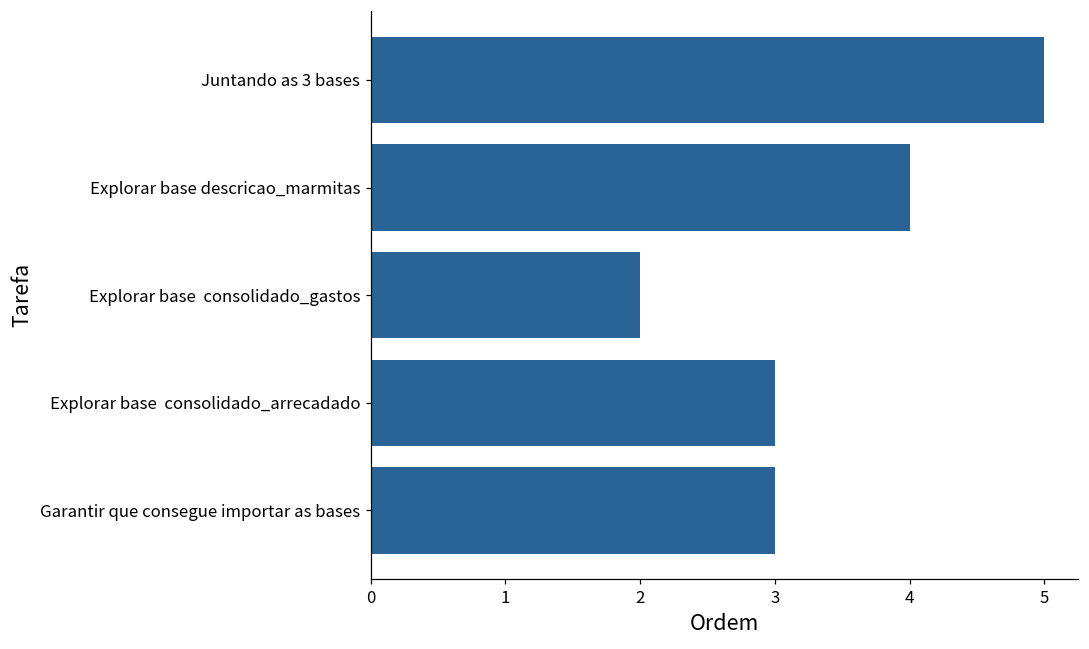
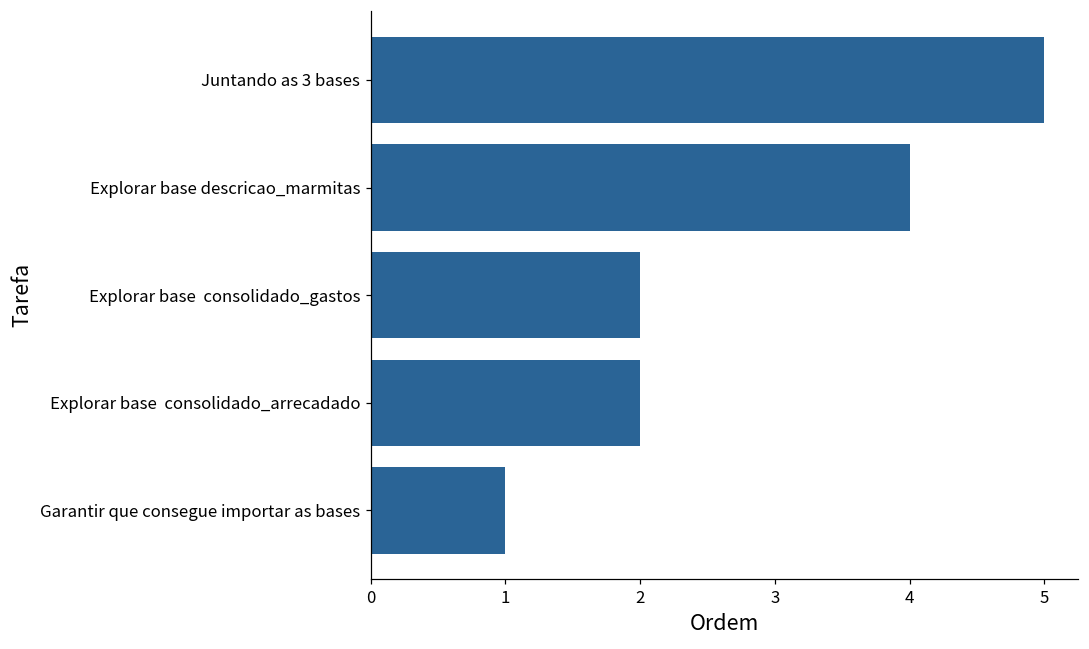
Explorar base consolidado_arrecadado: 3 -> 2
Garantir que consegue importar as bases: 3 -> 1
